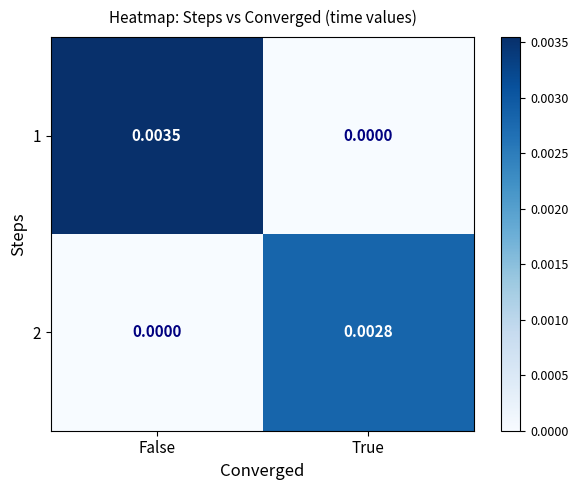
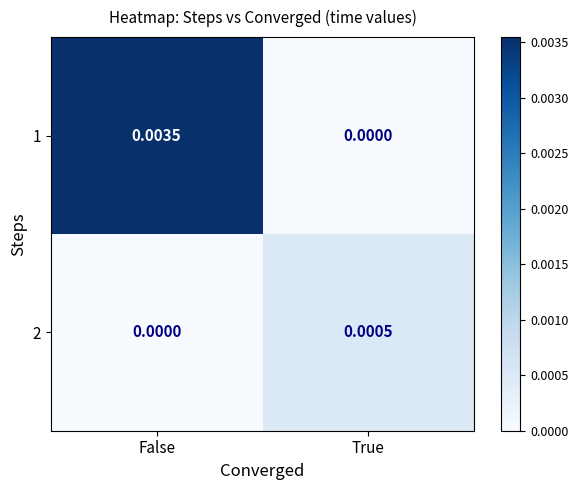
2, True: 0.0028 -> 0.0005
